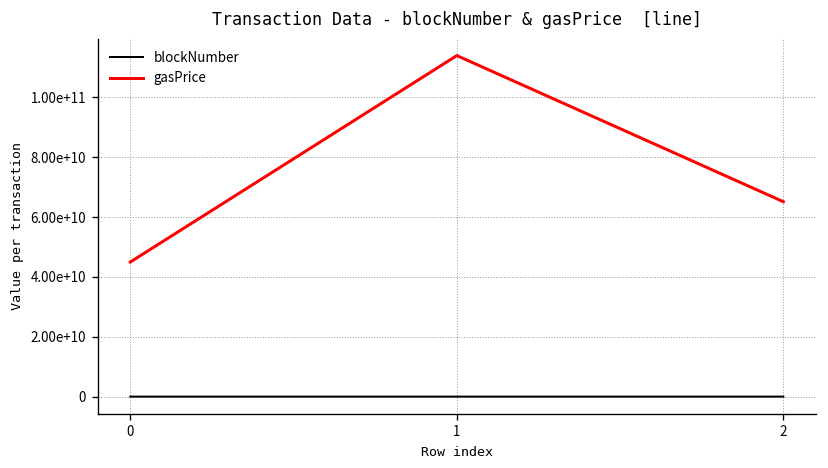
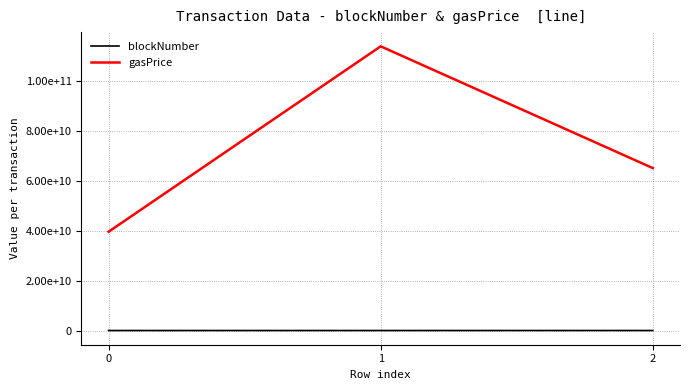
gasPrice, 0: 45000000000 -> 40000000000
